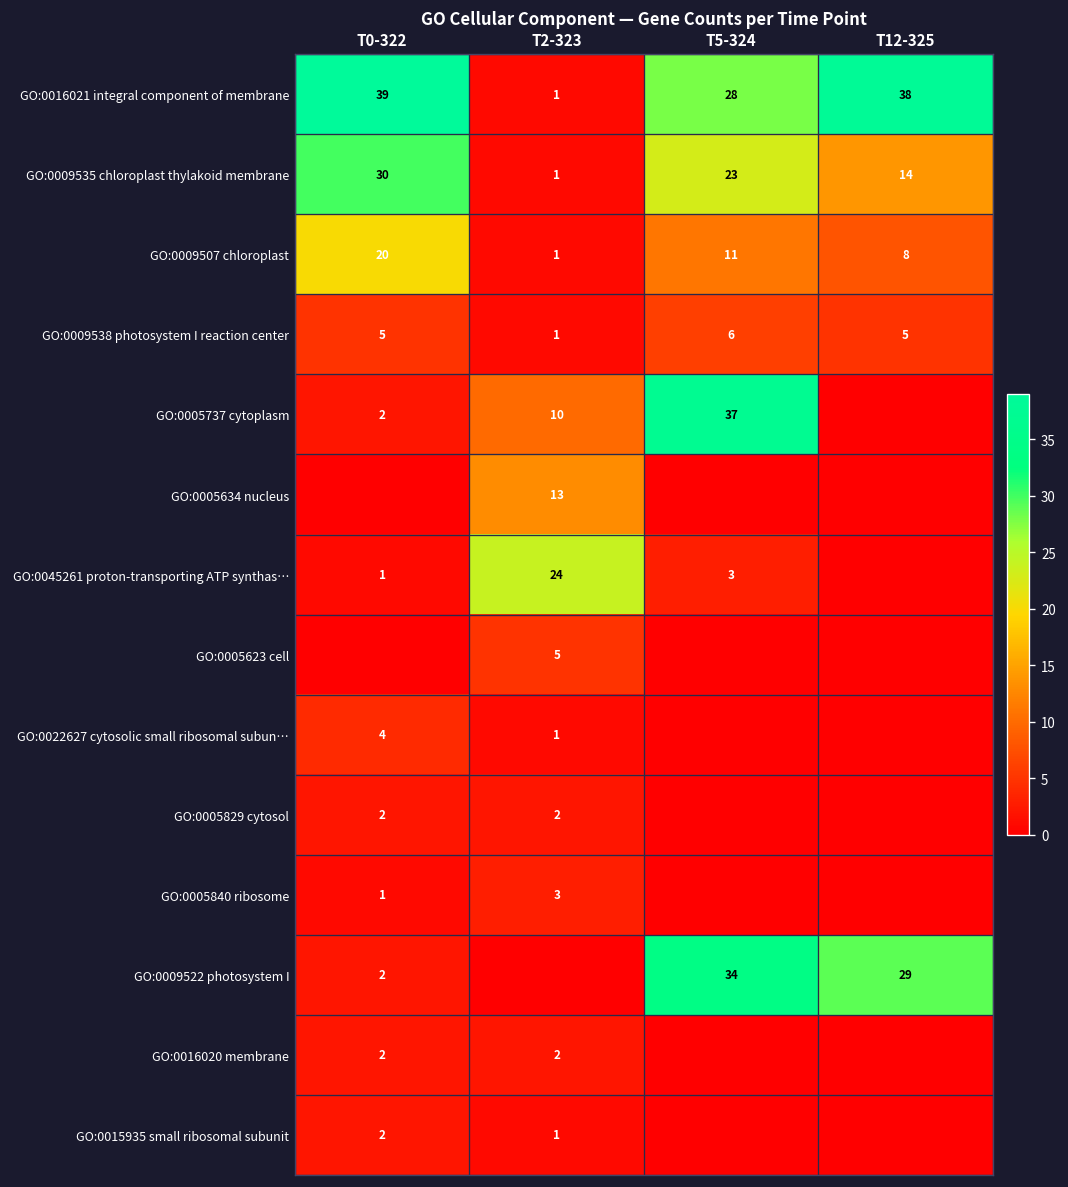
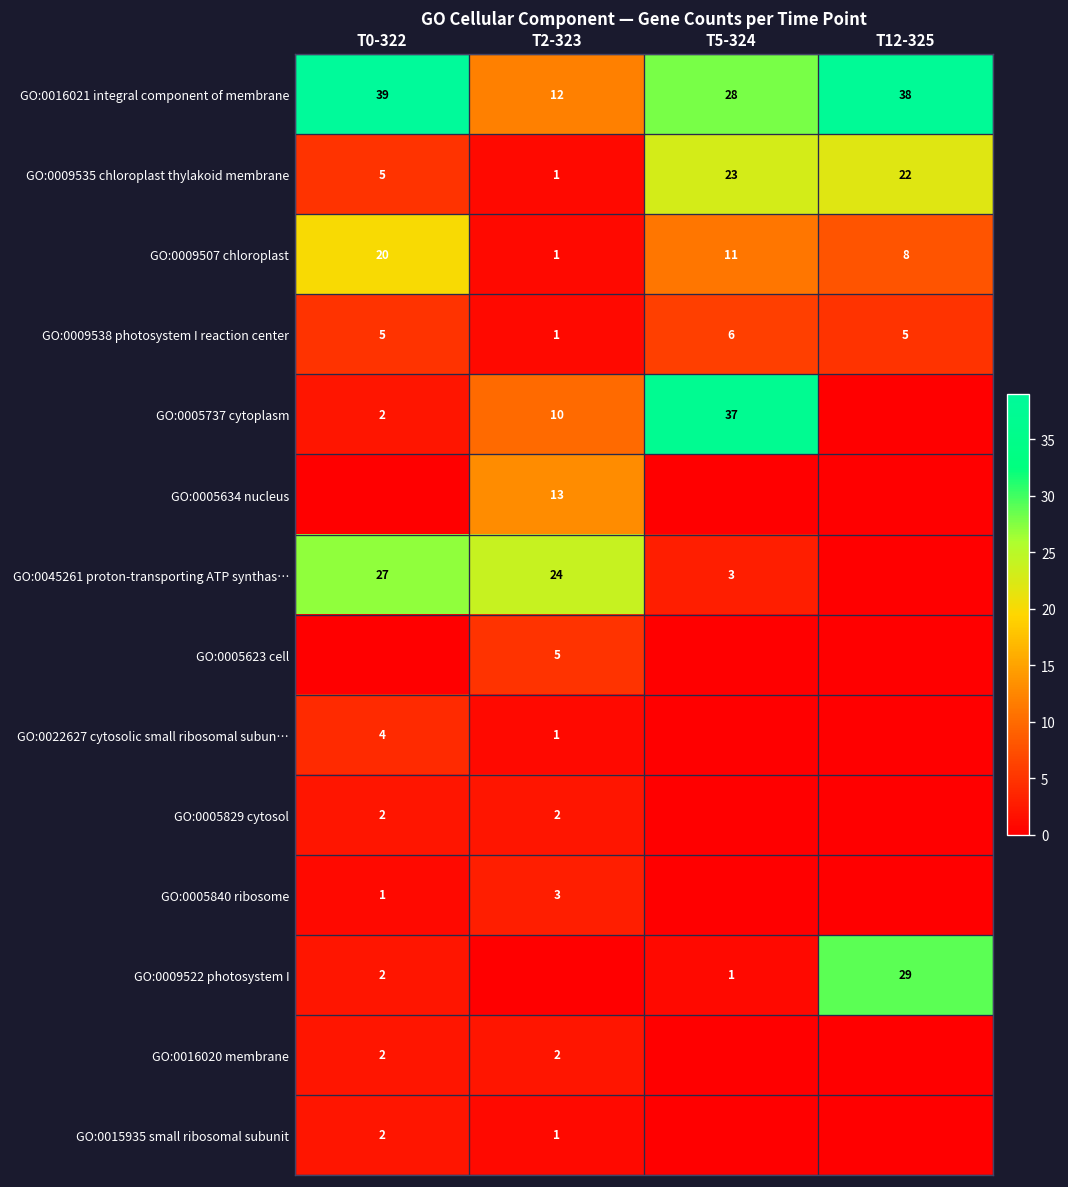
GO:0016021 integral component of membrane, T2-323: 1 -> 12
GO:0009535 chloroplast thylakoid membrane, T0-322: 30 -> 5
GO:0009535 chloroplast thylakoid membrane, T12-325: 14 -> 22
GO:0045261 proton-transporting ATP synthas…, T0-322: 1 -> 27
GO:0009522 photosystem I, T5-324: 34 -> 1
